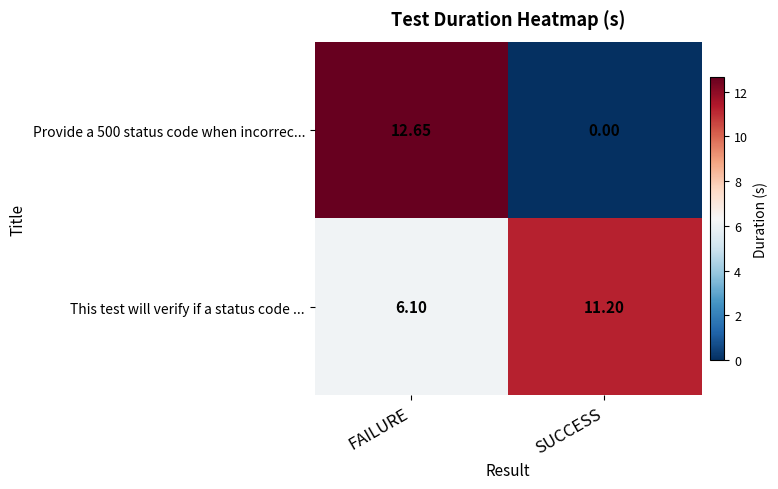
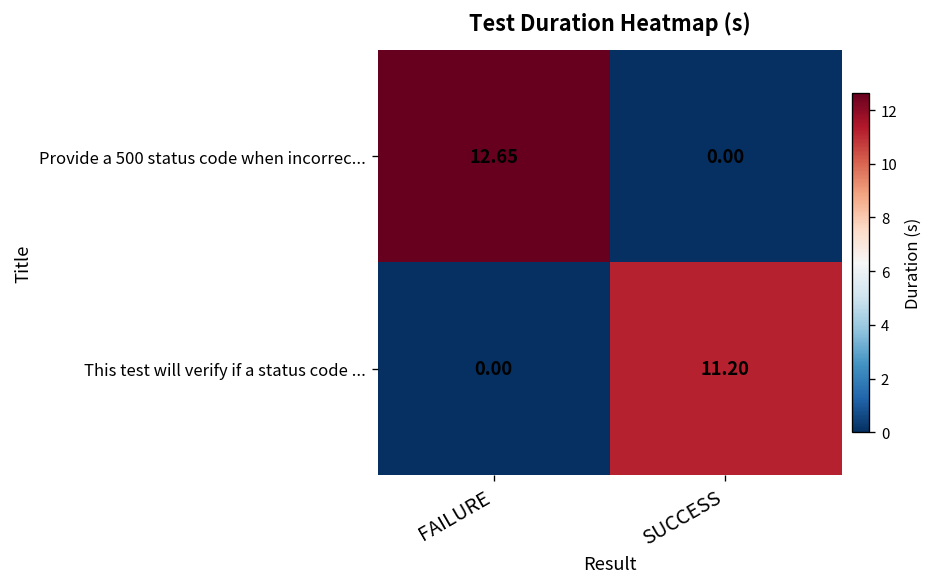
This test will verify if a status code ..., FAILURE: 6.10 -> 0.00
